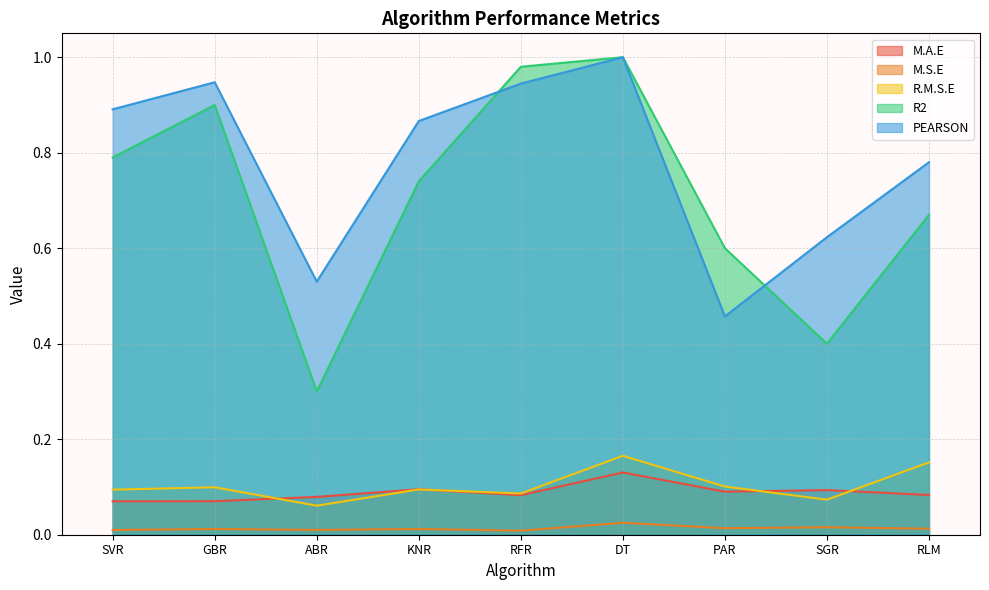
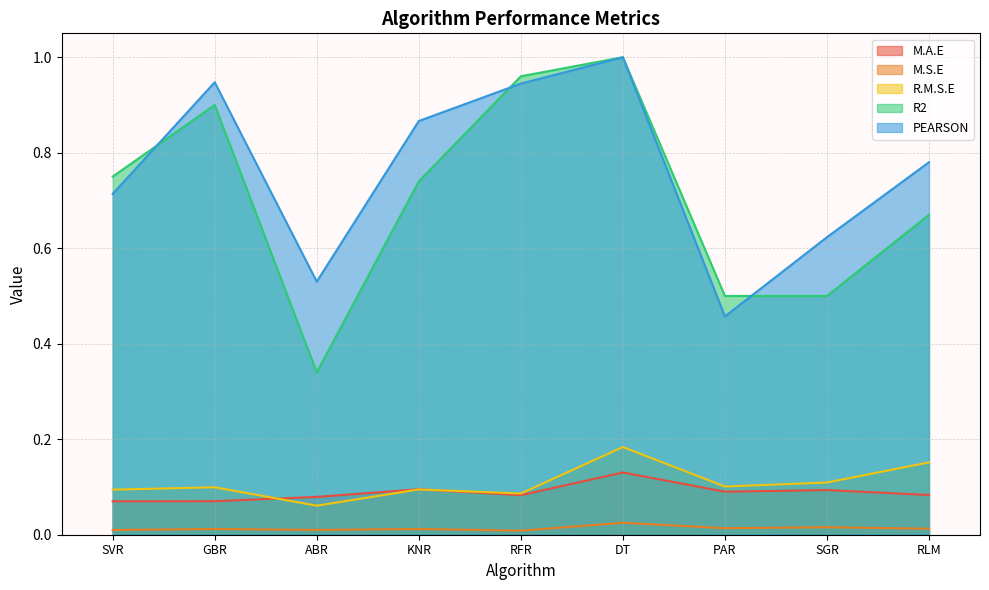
R2, SVR: 0.79 -> 0.75
PEARSON, SVR: 0.89 -> 0.71
R2, ABR: 0.30 -> 0.34
R2, RFR: 0.98 -> 0.96
R.M.S.E, DT: 0.17 -> 0.18
R2, PAR: 0.6 -> 0.5
R.M.S.E, SGR: 0.07 -> 0.11
R2, SGR: 0.4 -> 0.5
